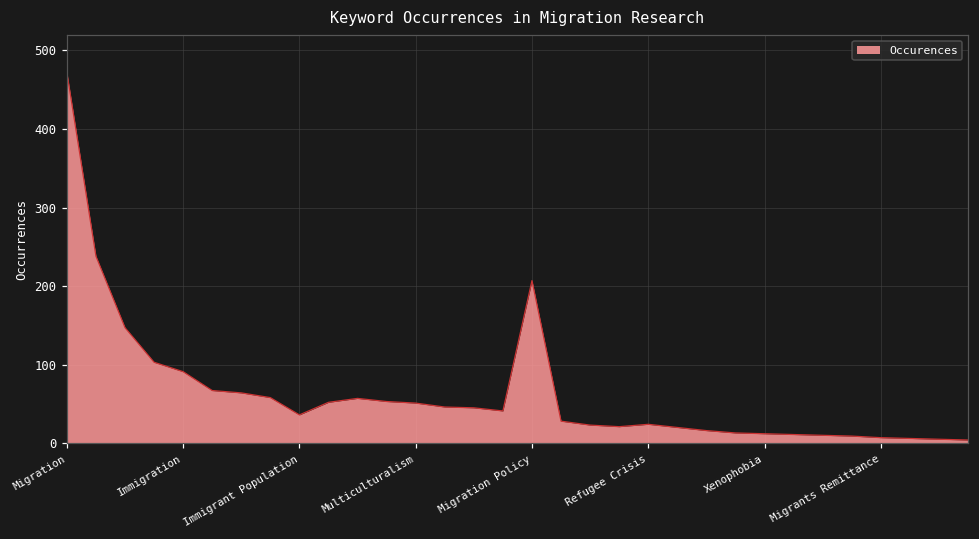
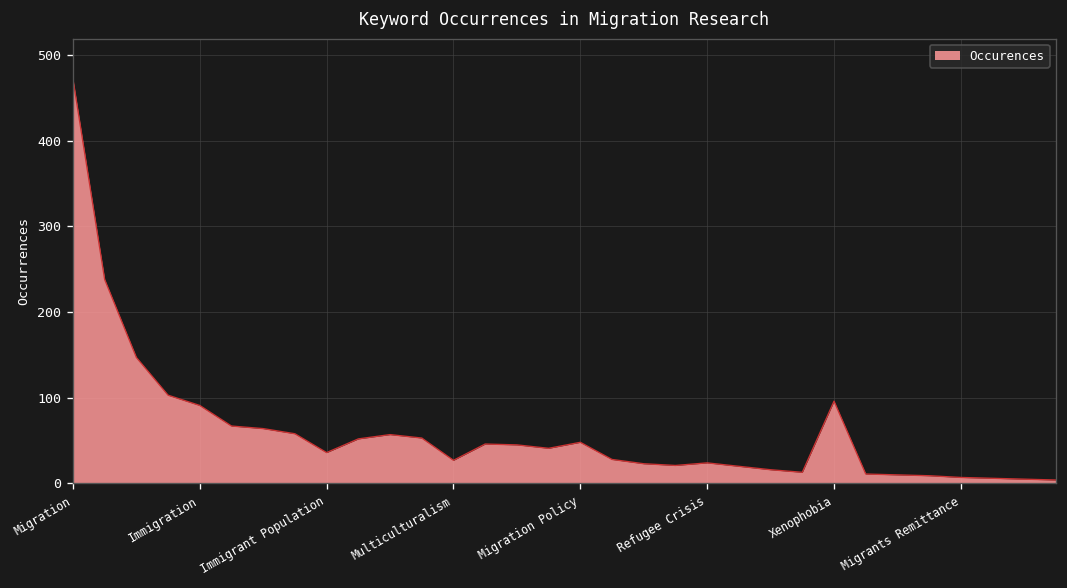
Multiculturalism: 50 -> 30
Migration Policy: 210 -> 50
Xenophobia: 10 -> 100
